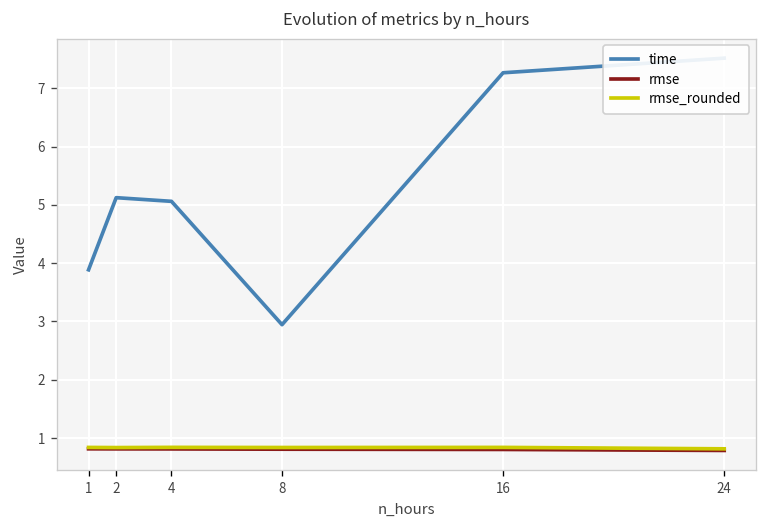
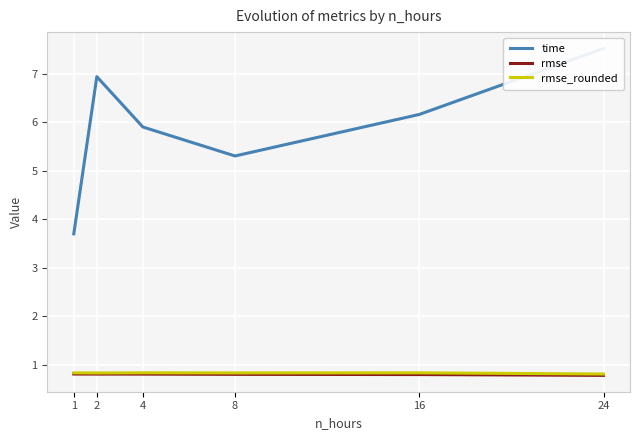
time, 1: 3.9 -> 3.7
time, 2: 5.1 -> 6.9
time, 4: 5.1 -> 5.9
time, 8: 2.9 -> 5.3
time, 16: 7.3 -> 6.2
